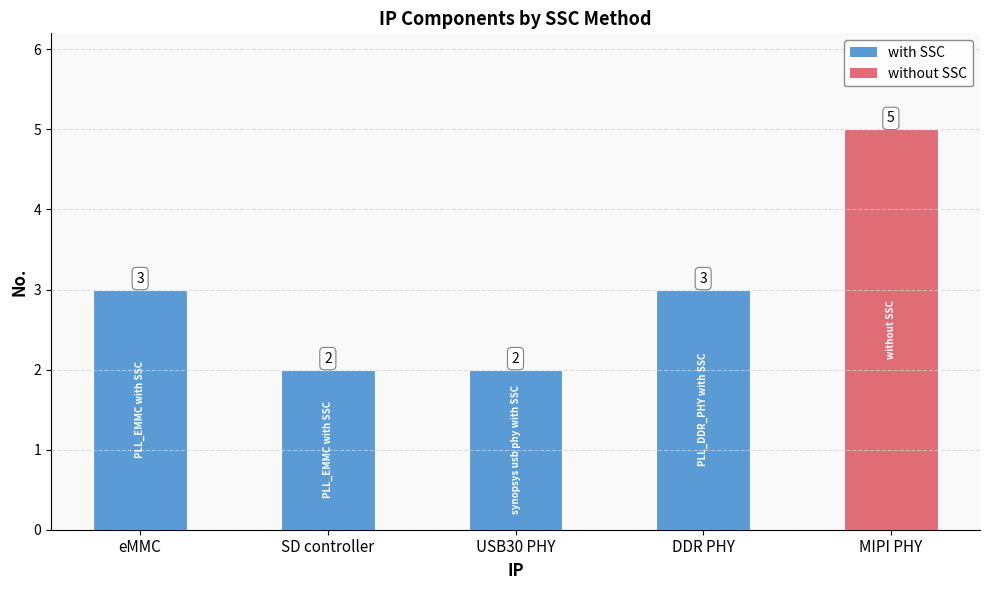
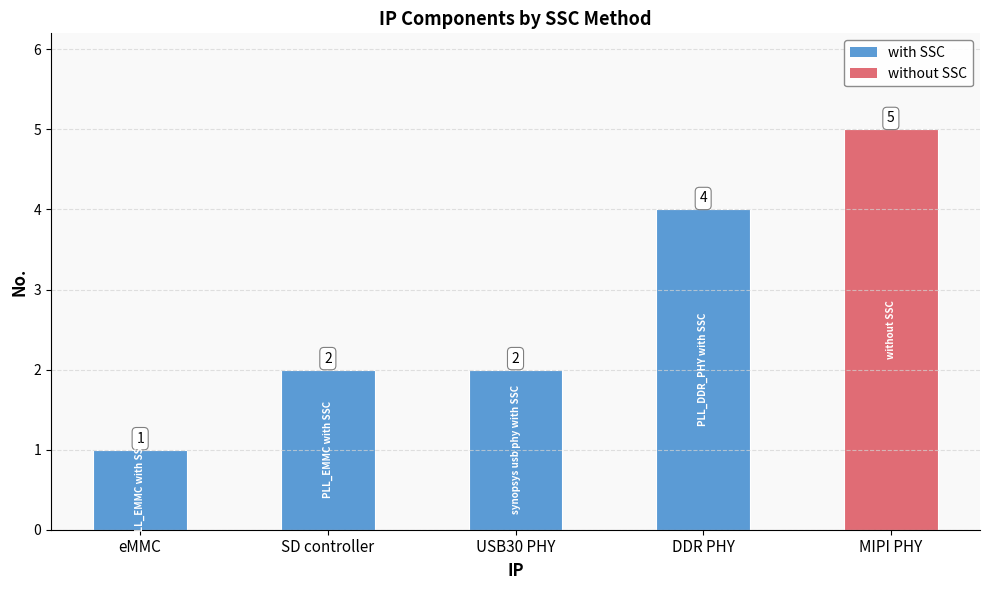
eMMC: 3 -> 1
DDR PHY: 3 -> 4
